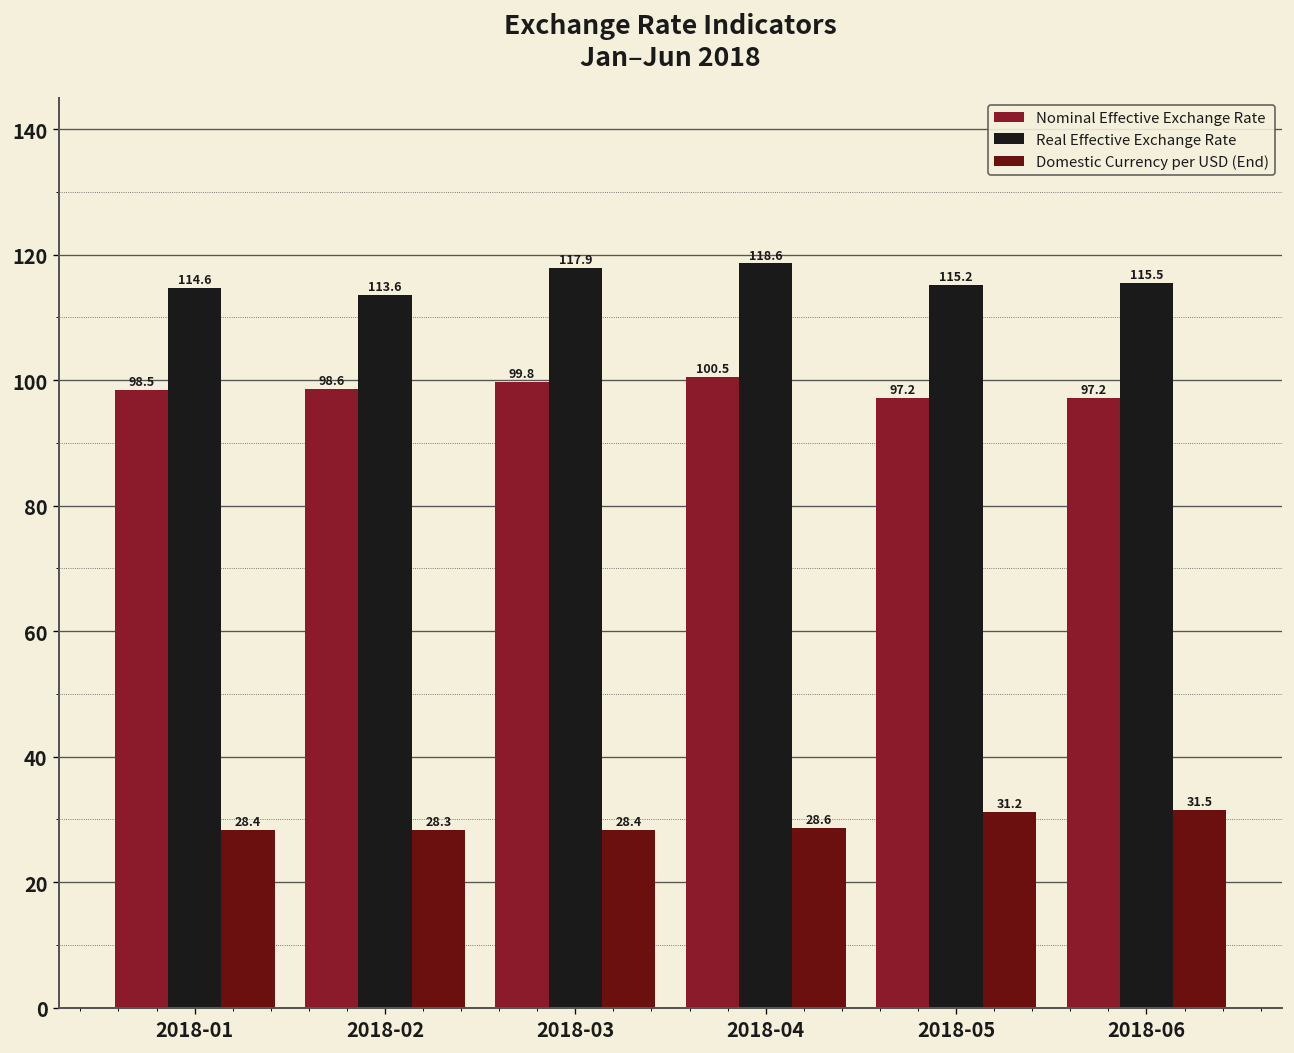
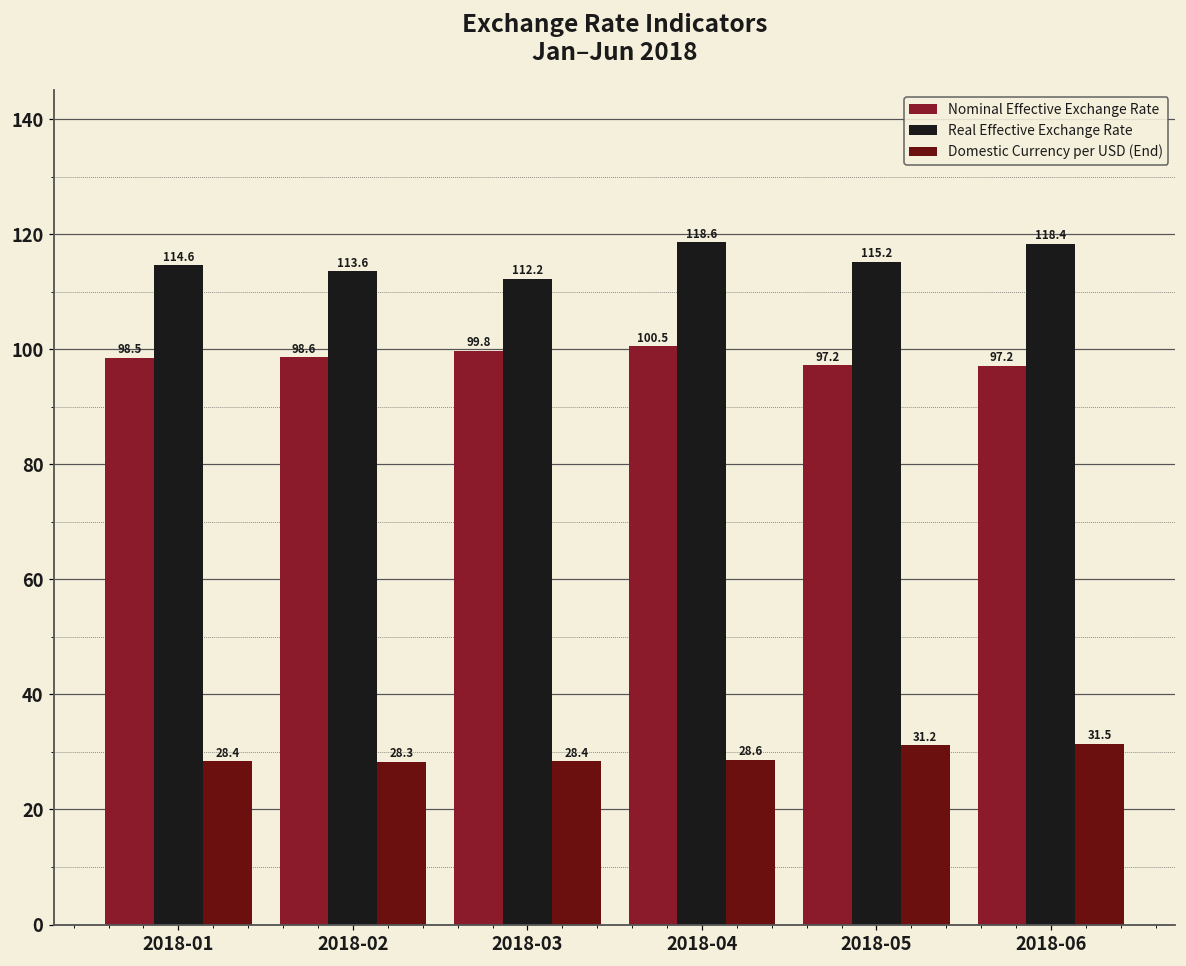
Real Effective Exchange Rate, 2018-03: 117.9 -> 112.2
Real Effective Exchange Rate, 2018-06: 115.5 -> 118.4
